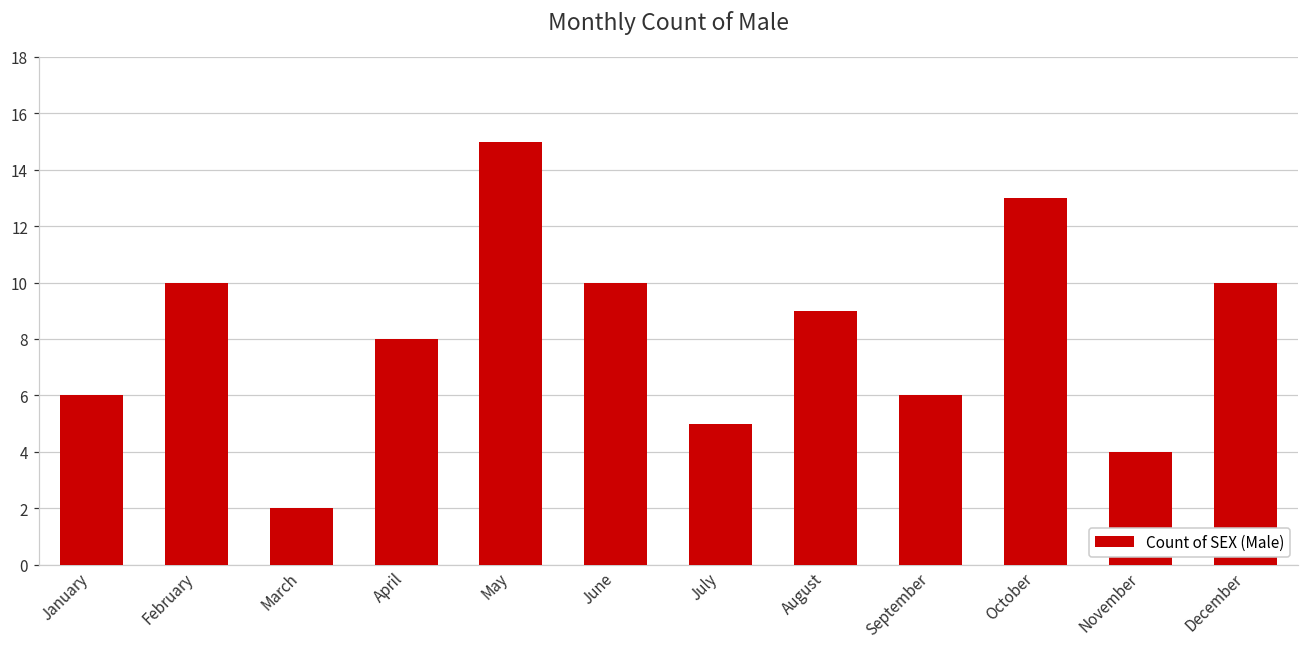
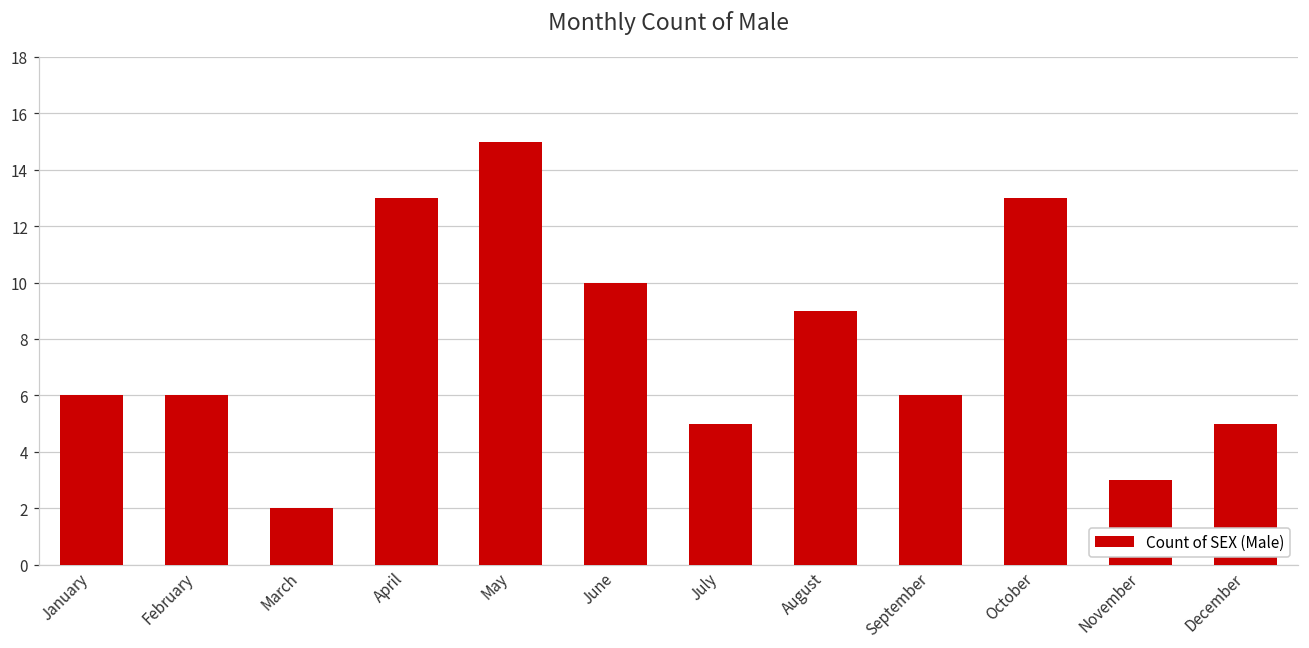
February: 10 -> 6
April: 8 -> 13
November: 4 -> 3
December: 10 -> 5
